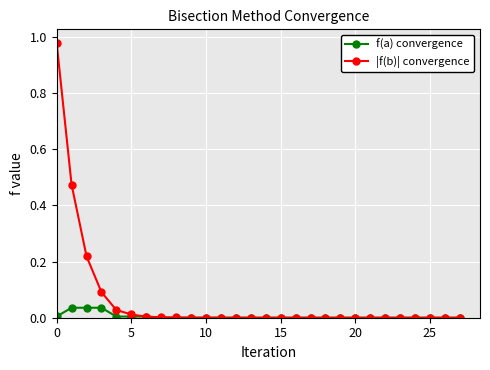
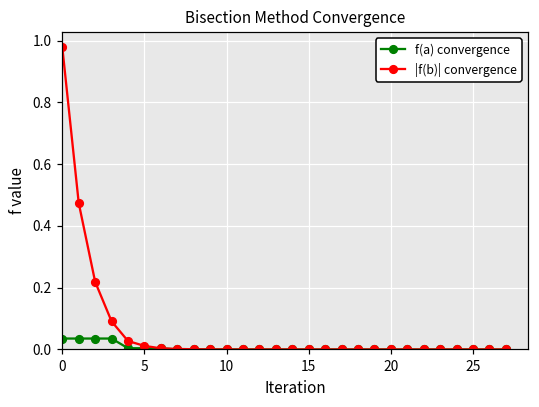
f(a) convergence, 0: 0.00 -> 0.04
